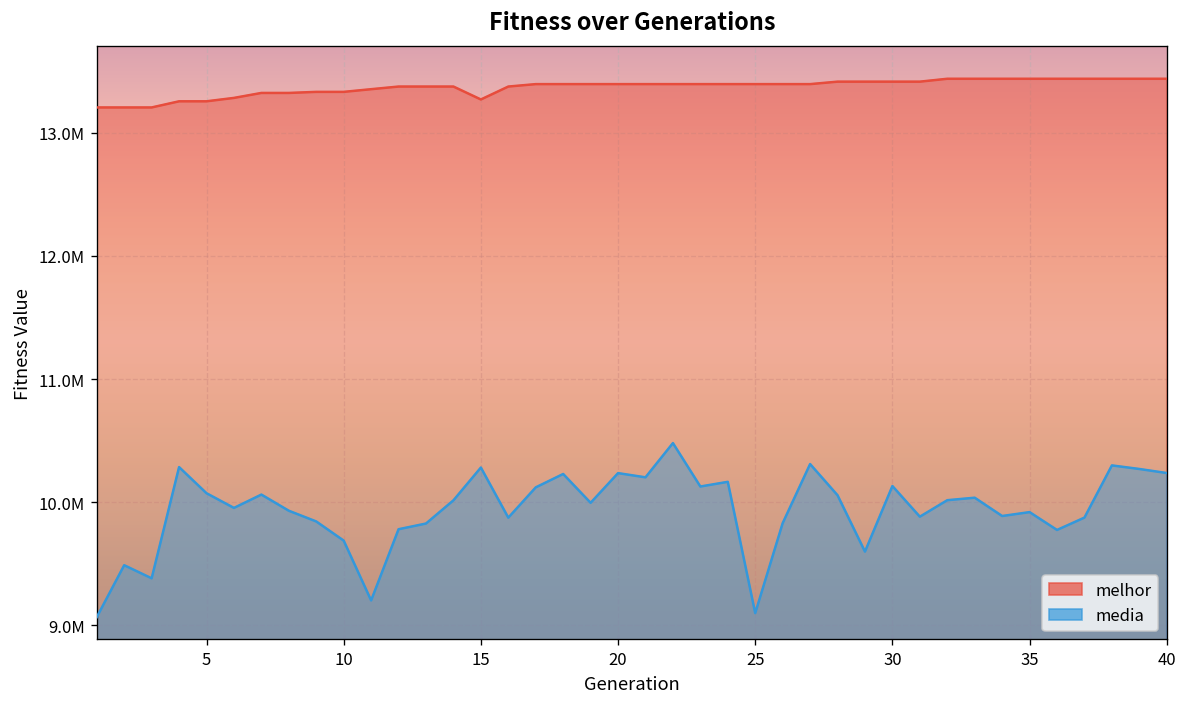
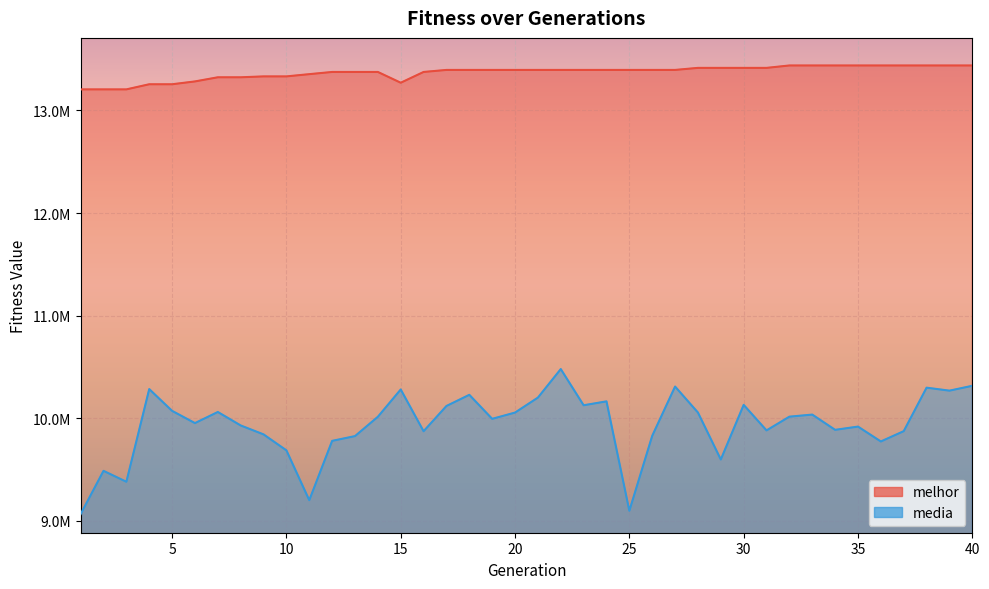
media, 20: 10240000 -> 10060000
media, 40: 10240000 -> 10320000
